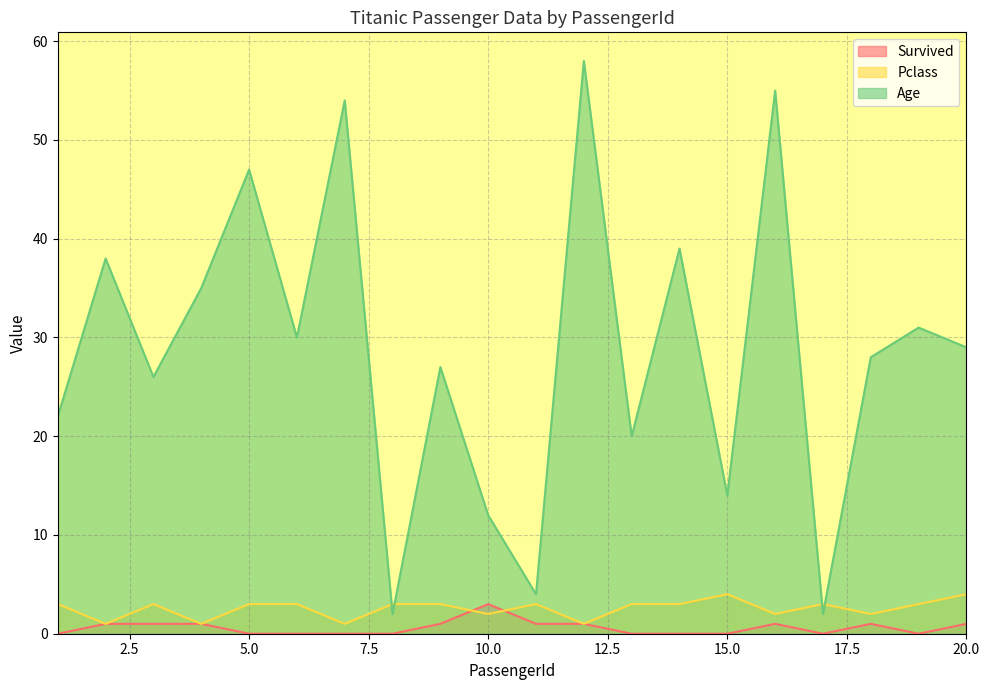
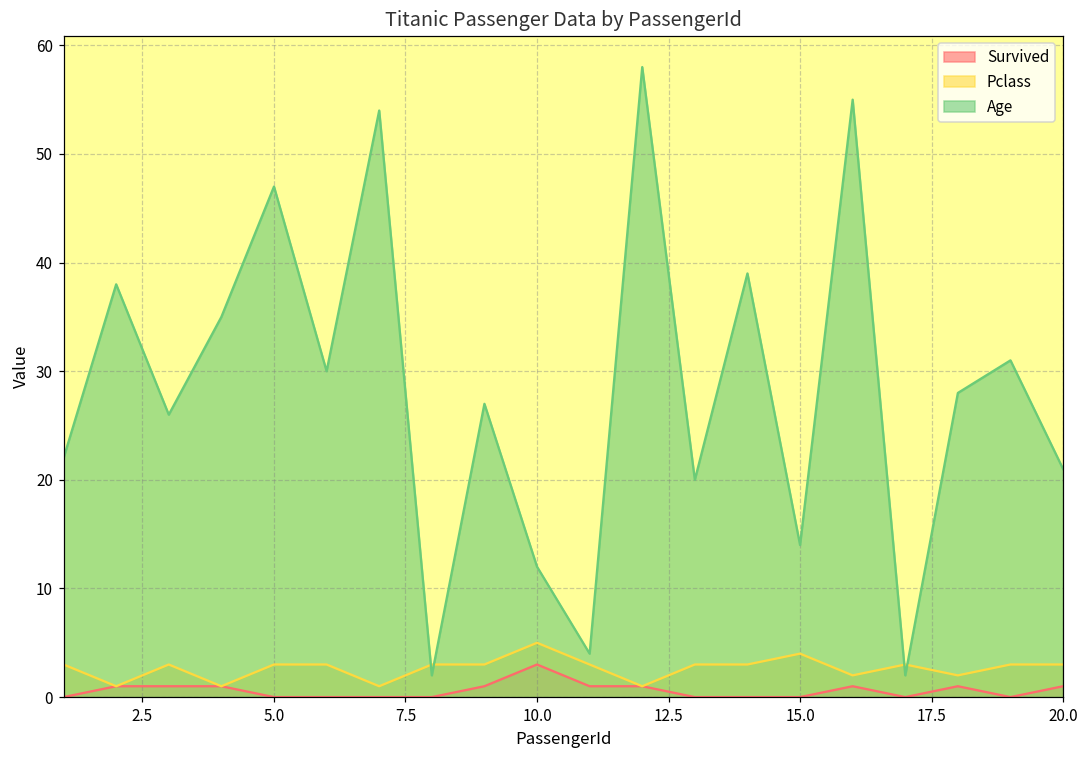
Pclass, 10.0: 2 -> 5
Pclass, 20.0: 4 -> 3
Age, 20.0: 29 -> 21
